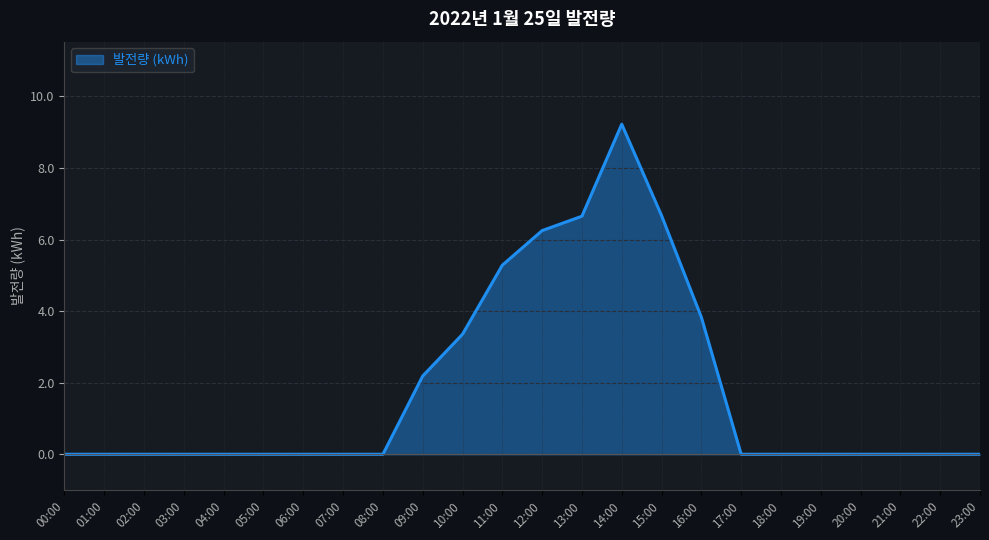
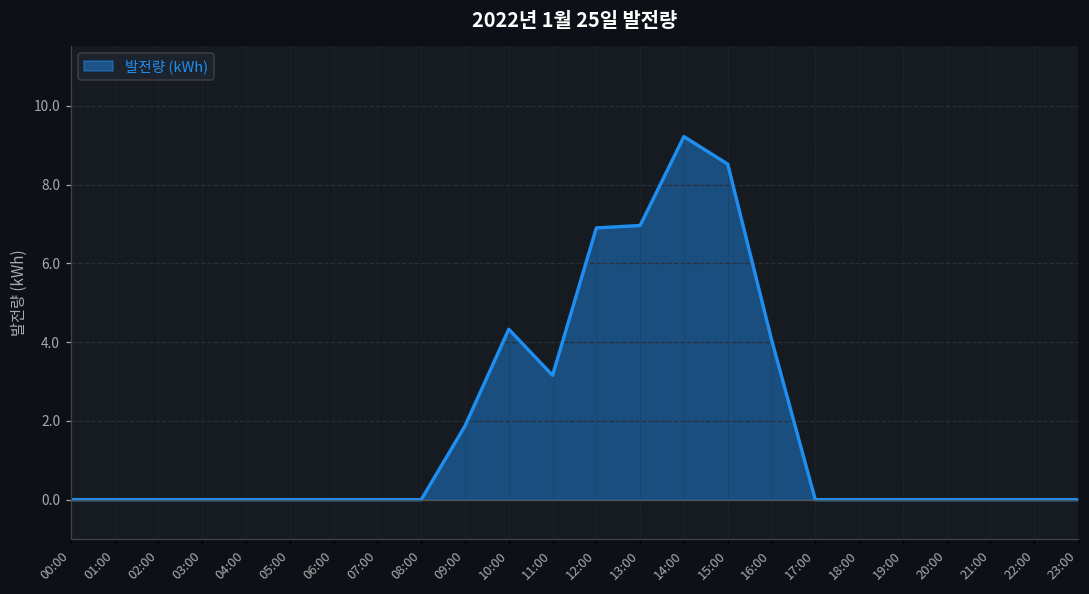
09:00: 2.2 -> 1.9
10:00: 3.4 -> 4.3
11:00: 5.3 -> 3.2
12:00: 6.2 -> 6.9
13:00: 6.7 -> 7.0
15:00: 6.7 -> 8.5
16:00: 3.8 -> 4.1
